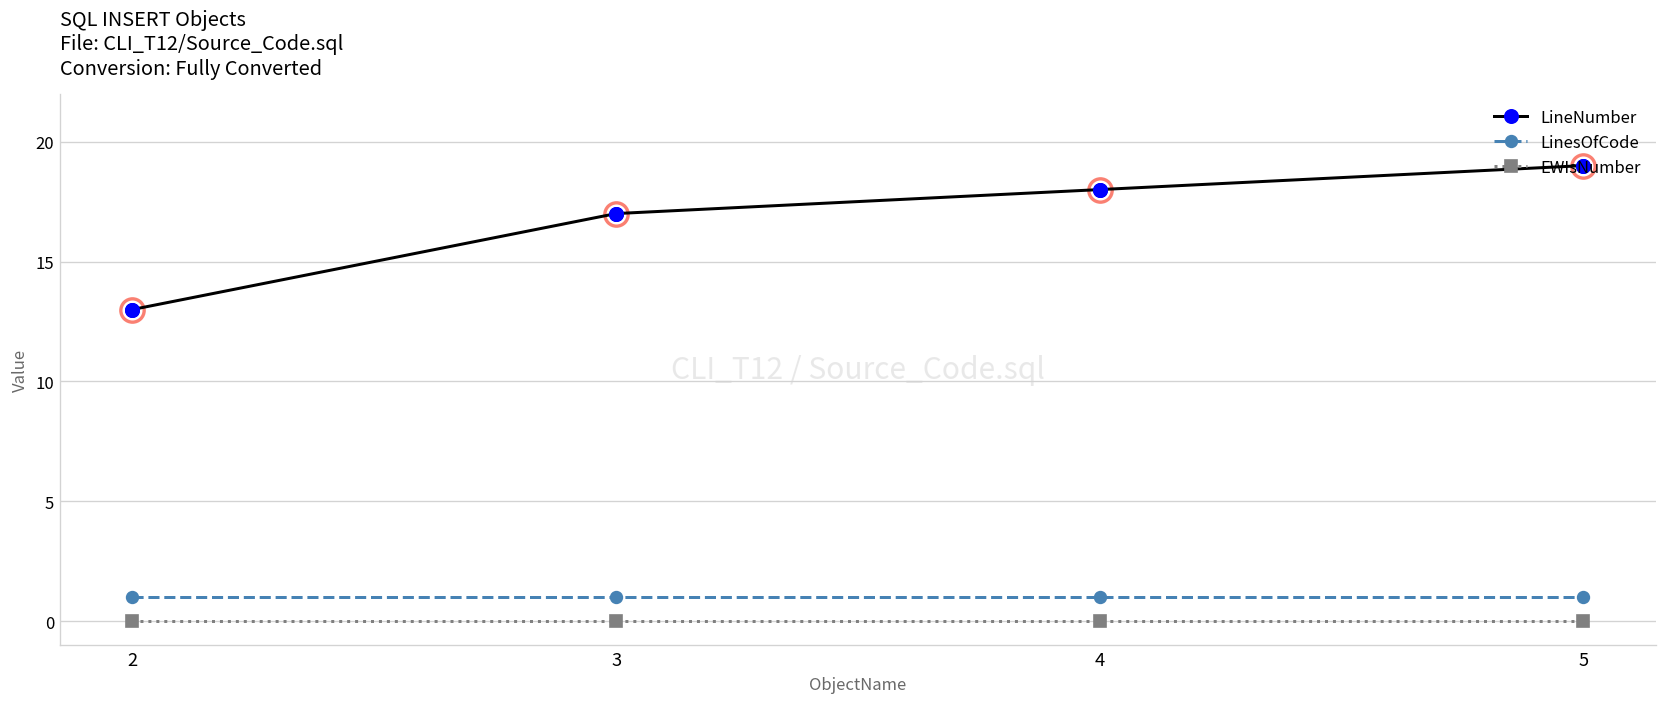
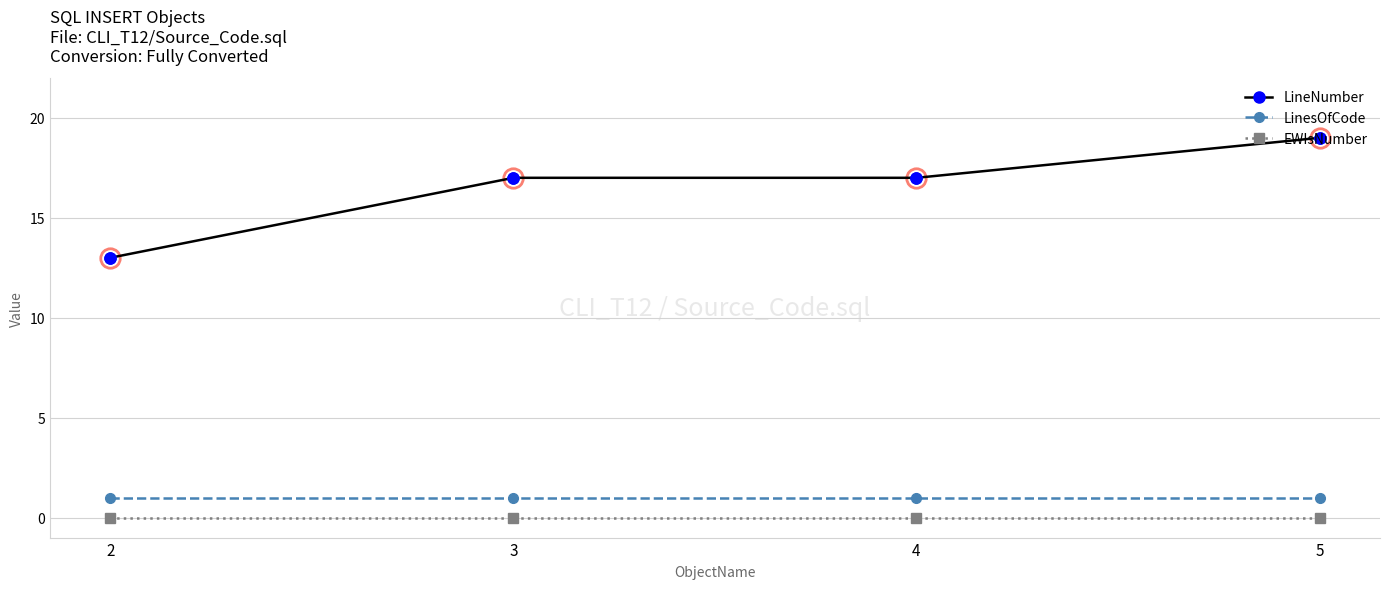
LineNumber, 4: 18 -> 17
